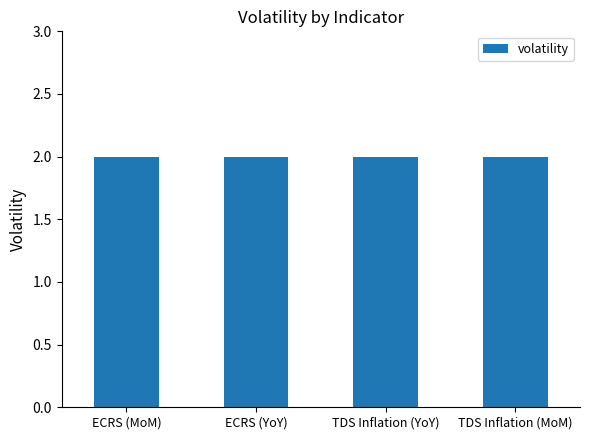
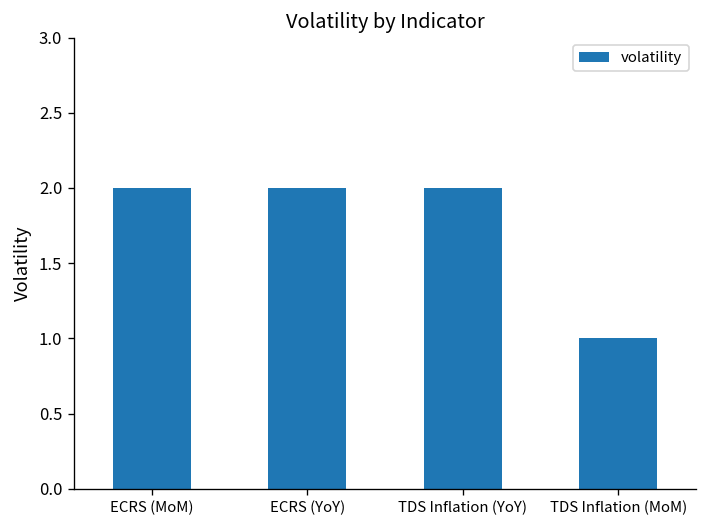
TDS Inflation (MoM): 2 -> 1
